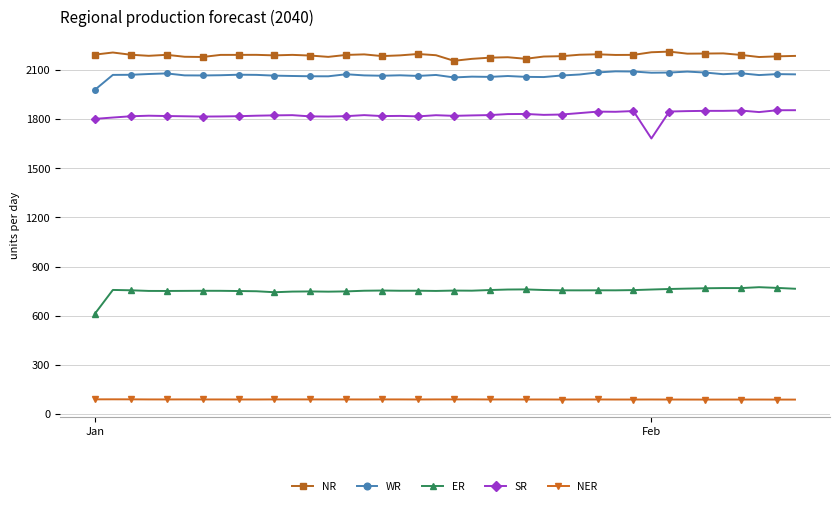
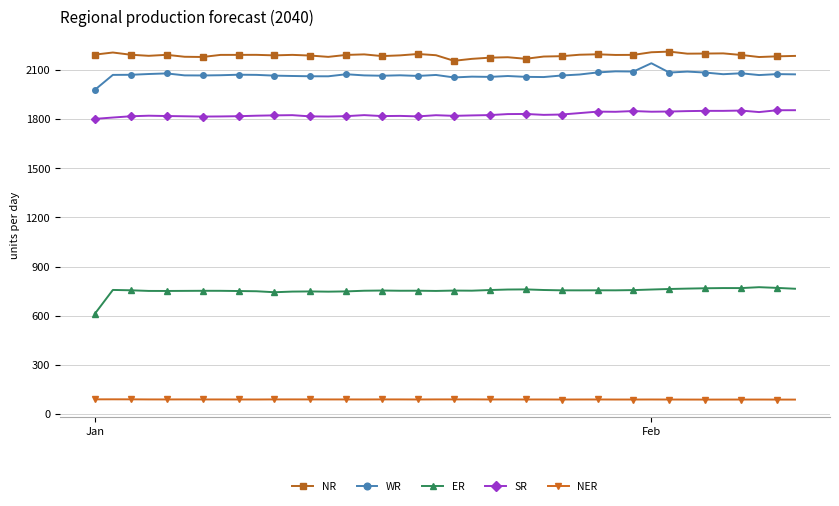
WR, Feb: 2090 -> 2140
SR, Feb: 1680 -> 1850
